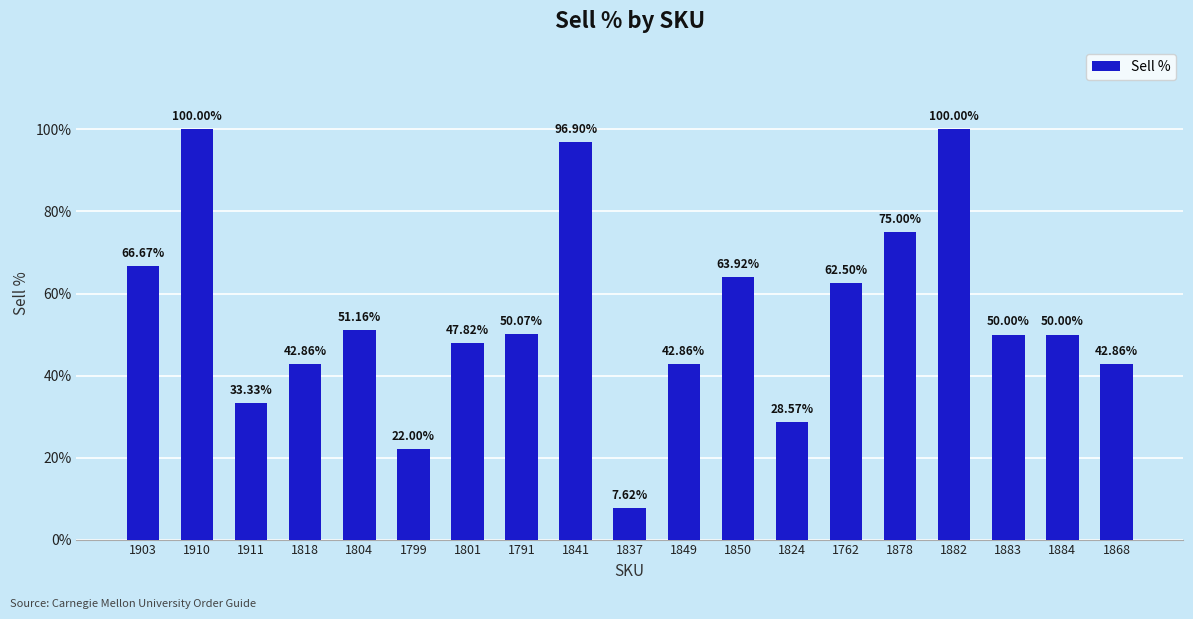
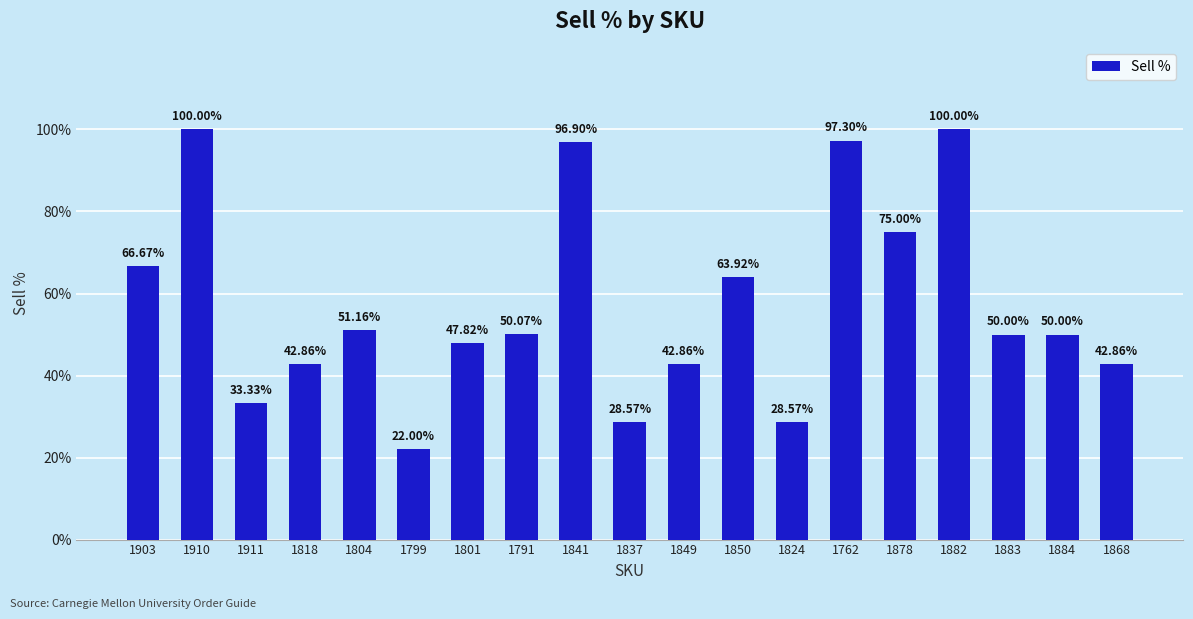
1837: 7.62% -> 28.57%
1762: 62.50% -> 97.30%
